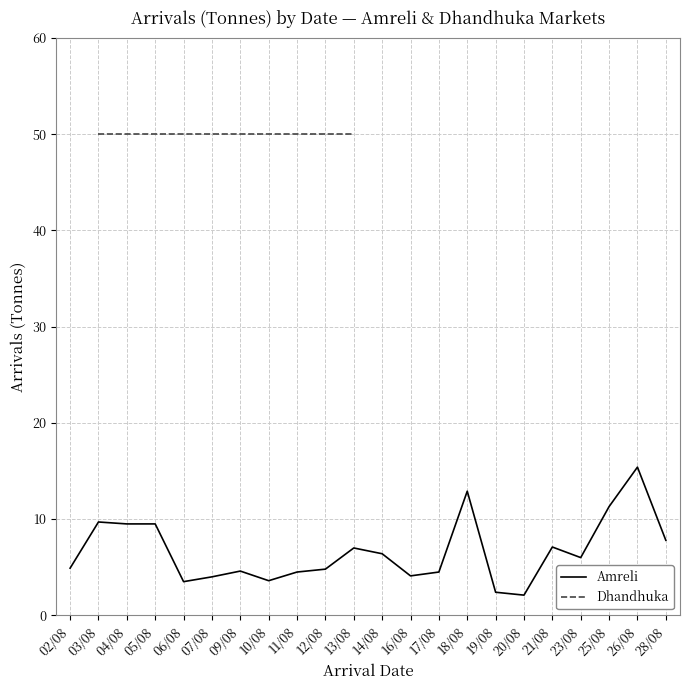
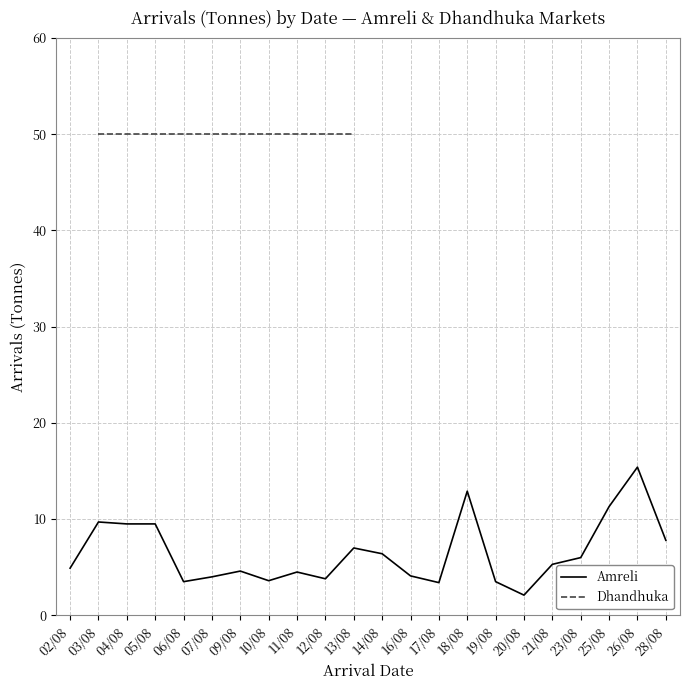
Amreli, 12/08: 5 -> 4
Amreli, 17/08: 5 -> 3
Amreli, 19/08: 2 -> 4
Amreli, 21/08: 7 -> 5
